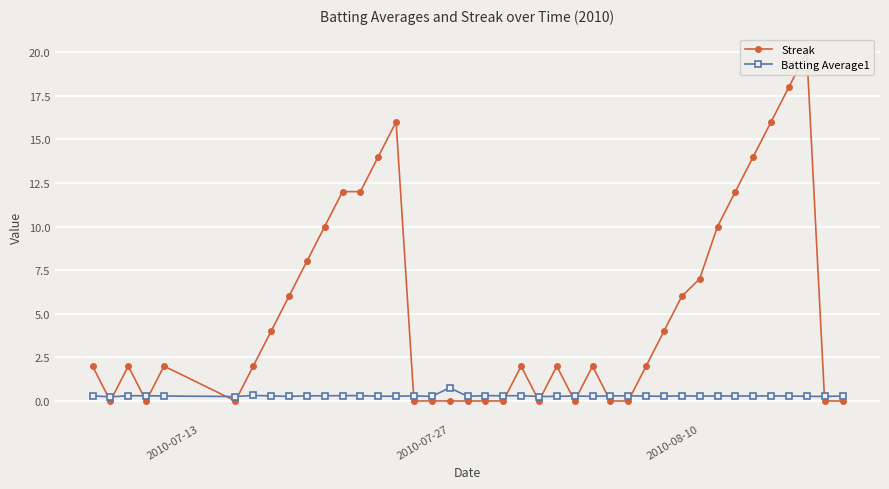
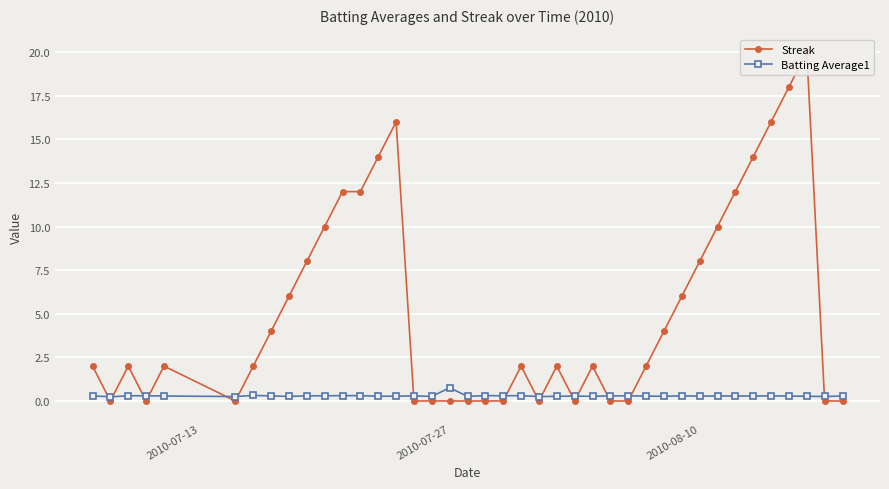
Streak, 2010-08-10: 7 -> 8
